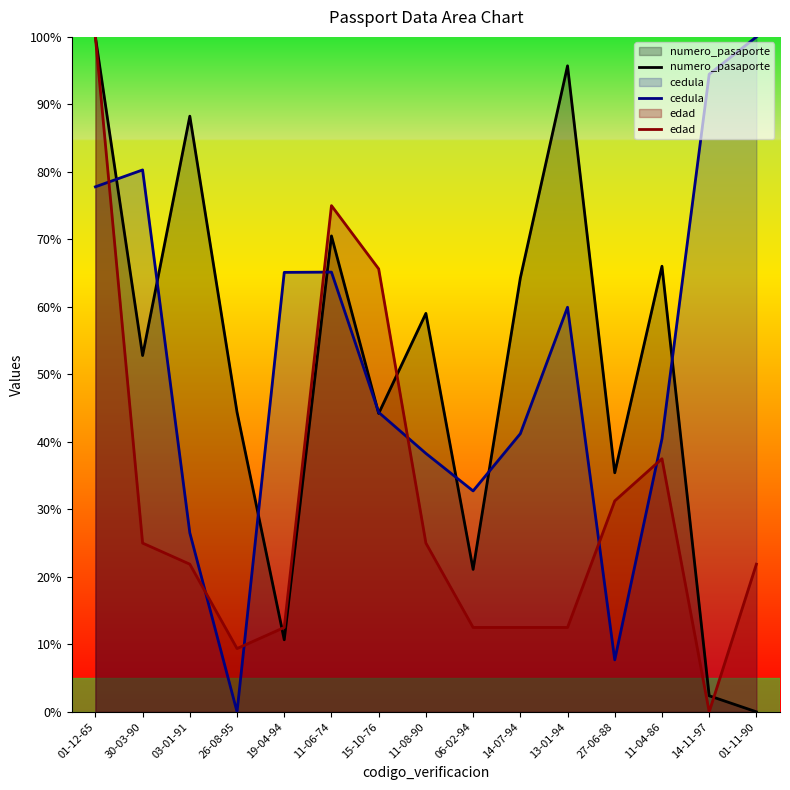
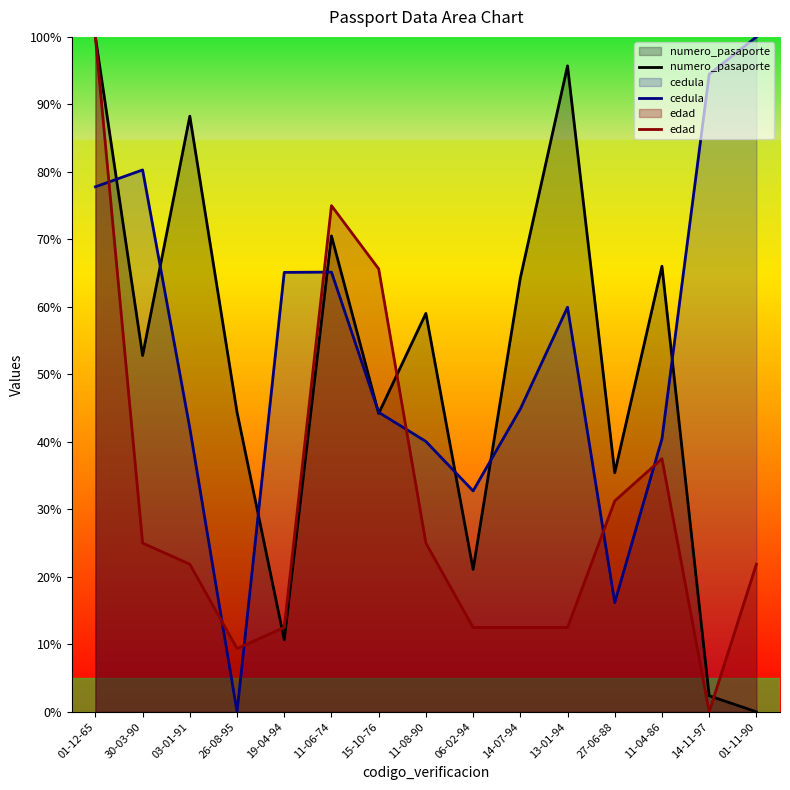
cedula, 03-01-91: 27% -> 42%
cedula, 11-08-90: 38% -> 40%
cedula, 14-07-94: 41% -> 45%
cedula, 27-06-88: 8% -> 16%
